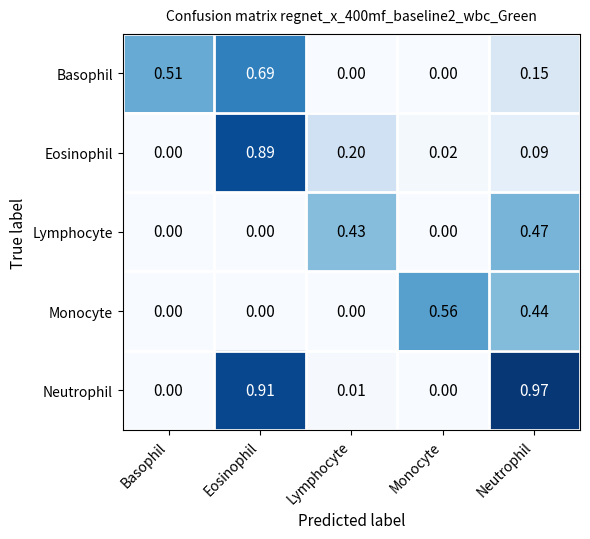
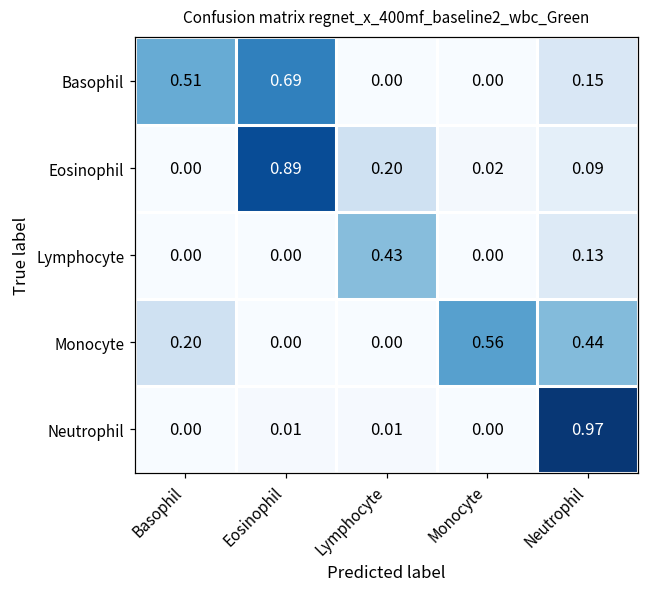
Lymphocyte, Neutrophil: 0.47 -> 0.13
Monocyte, Basophil: 0.00 -> 0.20
Neutrophil, Eosinophil: 0.91 -> 0.01
